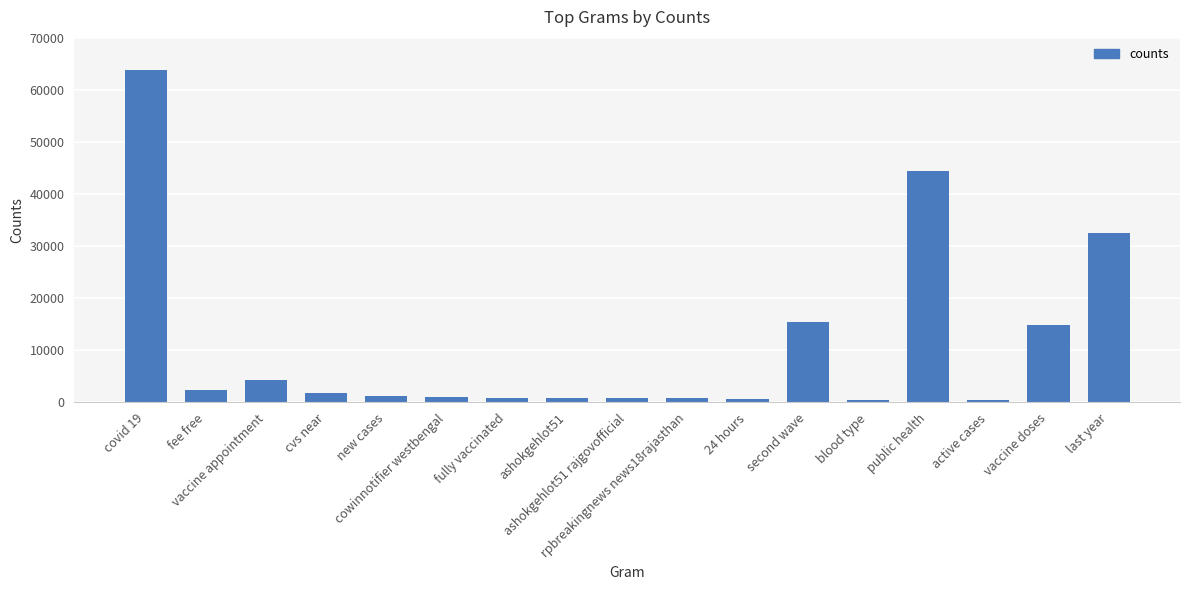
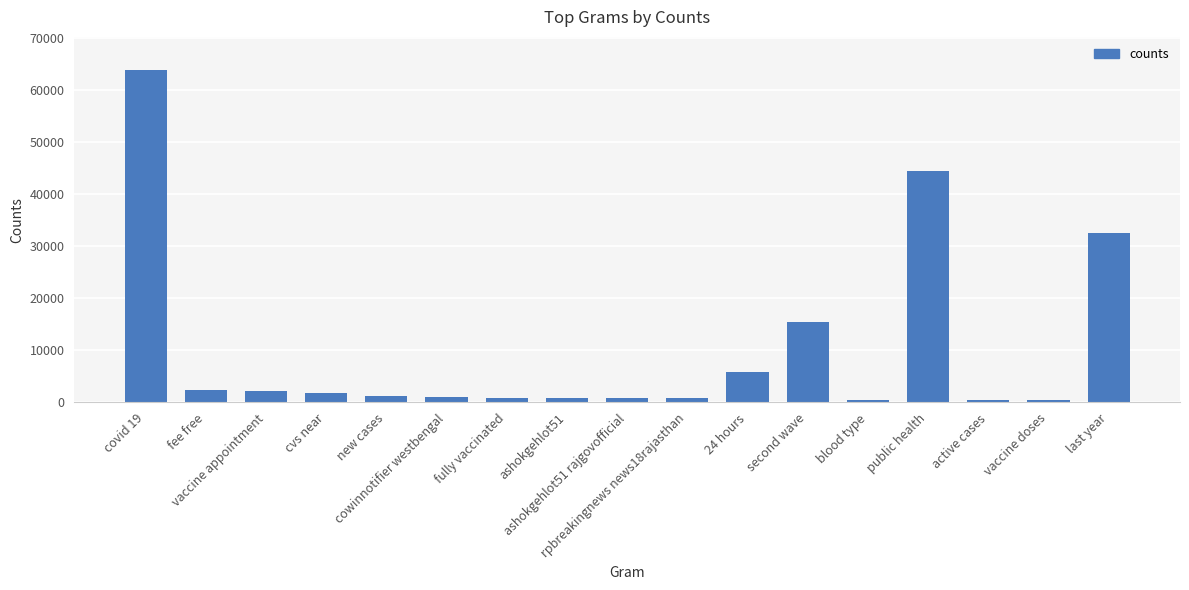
vaccine appointment: 4000 -> 2000
24 hours: 1000 -> 6000
vaccine doses: 15000 -> 0
